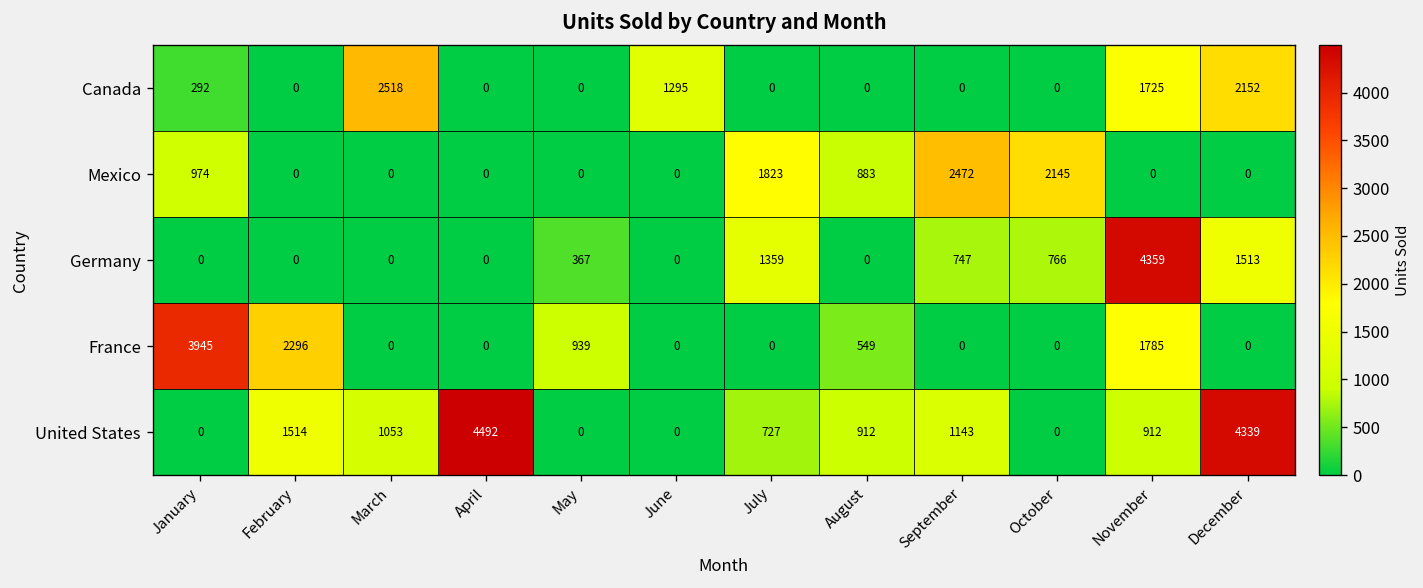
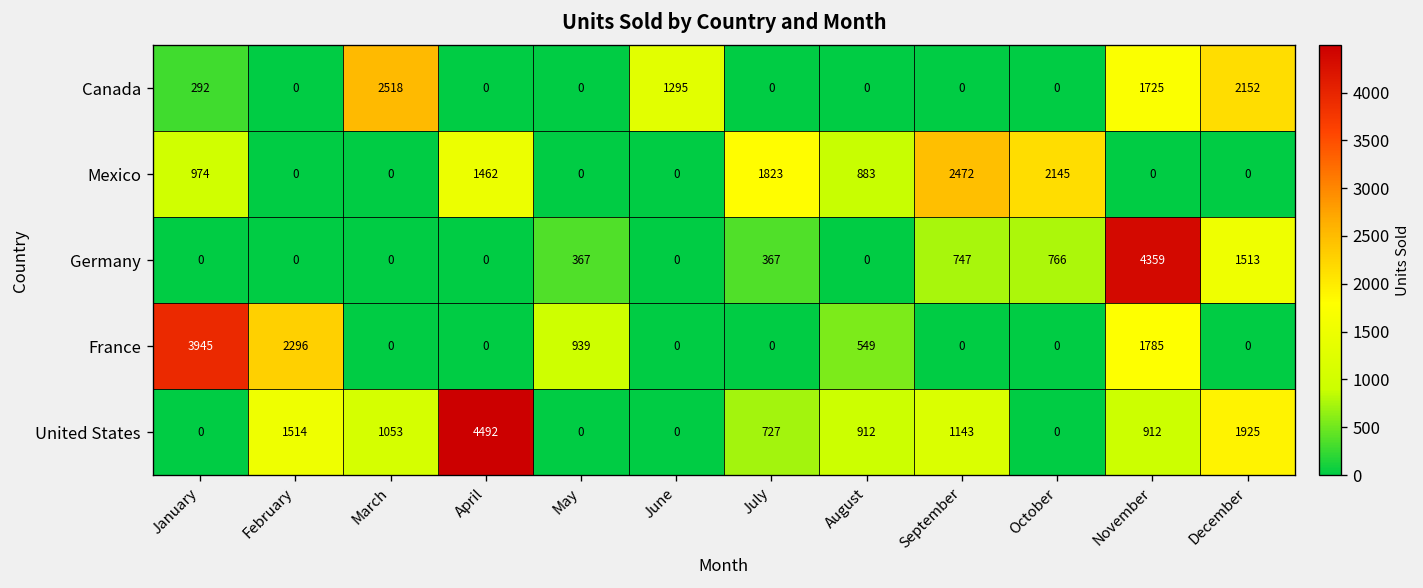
Mexico, April: 0 -> 1462
Germany, July: 1359 -> 367
United States, December: 4339 -> 1925
